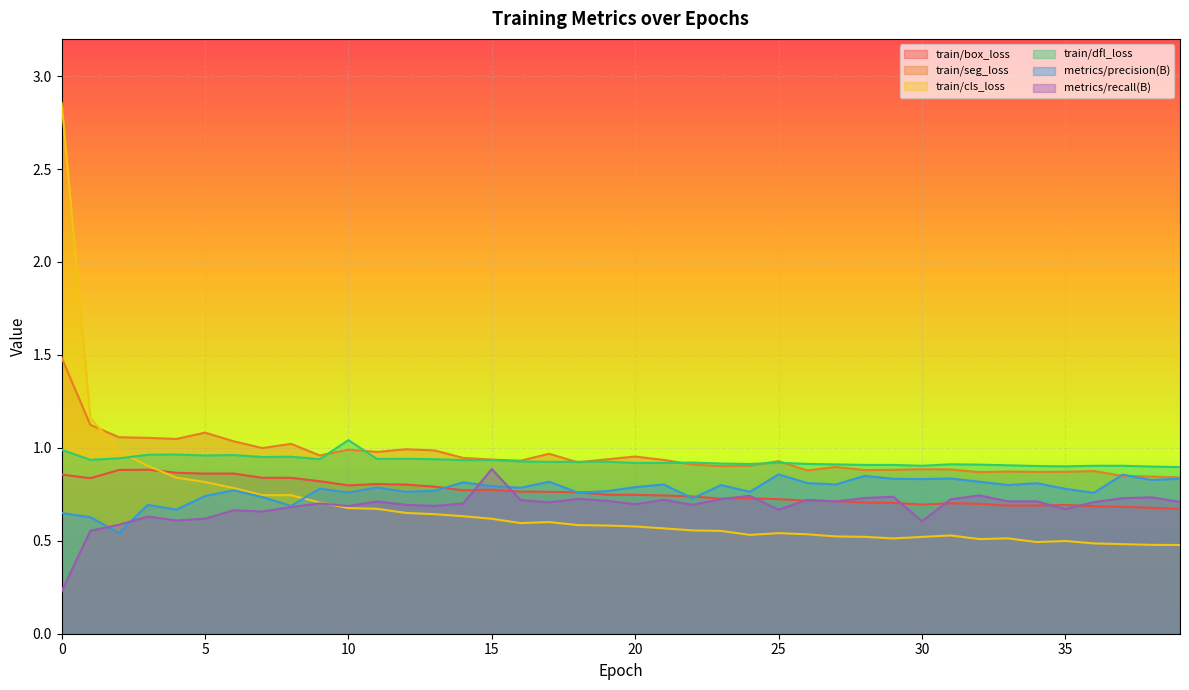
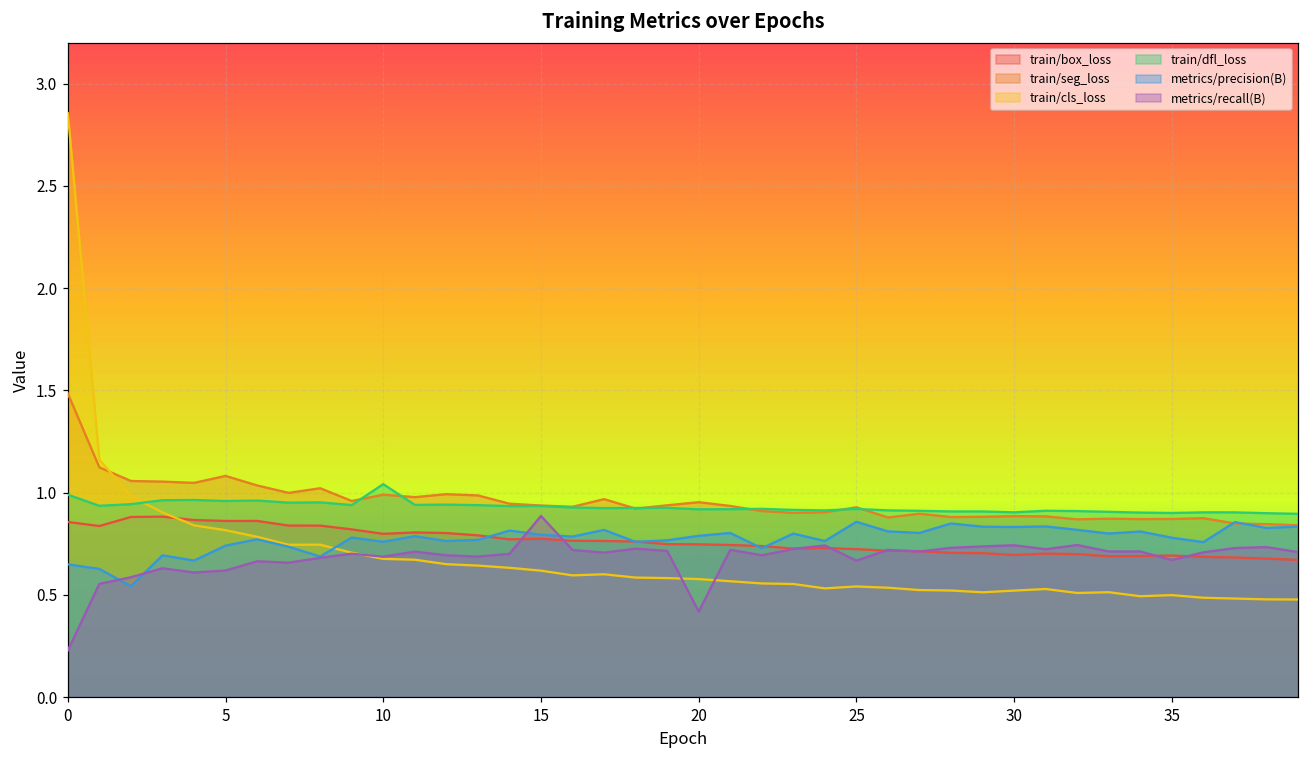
metrics/recall(B), 20: 0.70 -> 0.42
metrics/recall(B), 30: 0.60 -> 0.74
